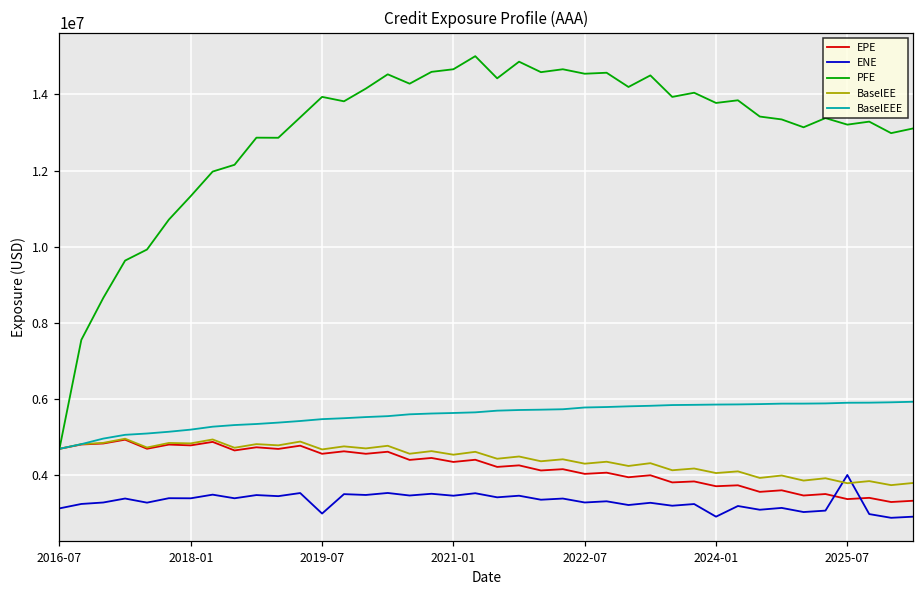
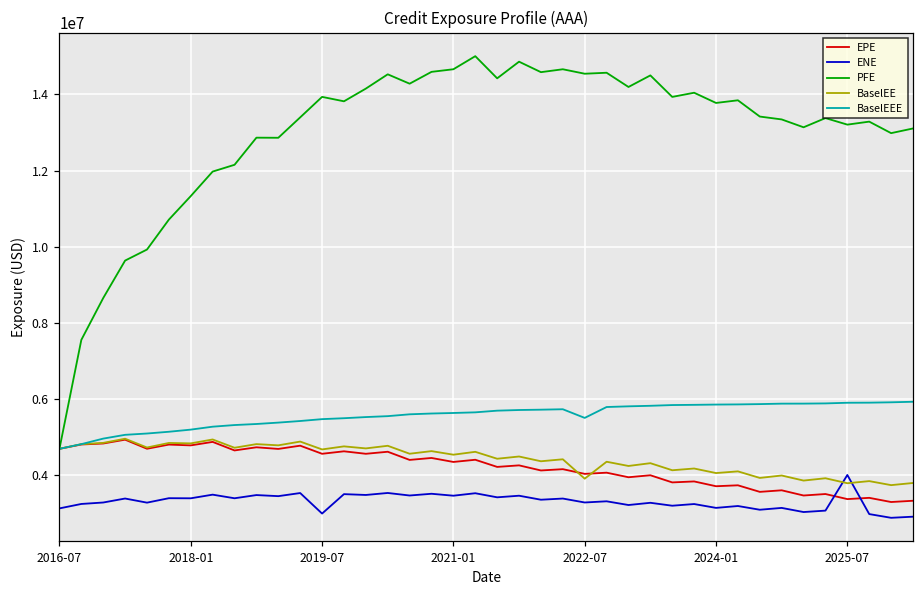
BaselEE, 2022-07: 4300000 -> 3900000
BaselEEE, 2022-07: 5800000 -> 5500000
ENE, 2024-01: 2900000 -> 3100000
